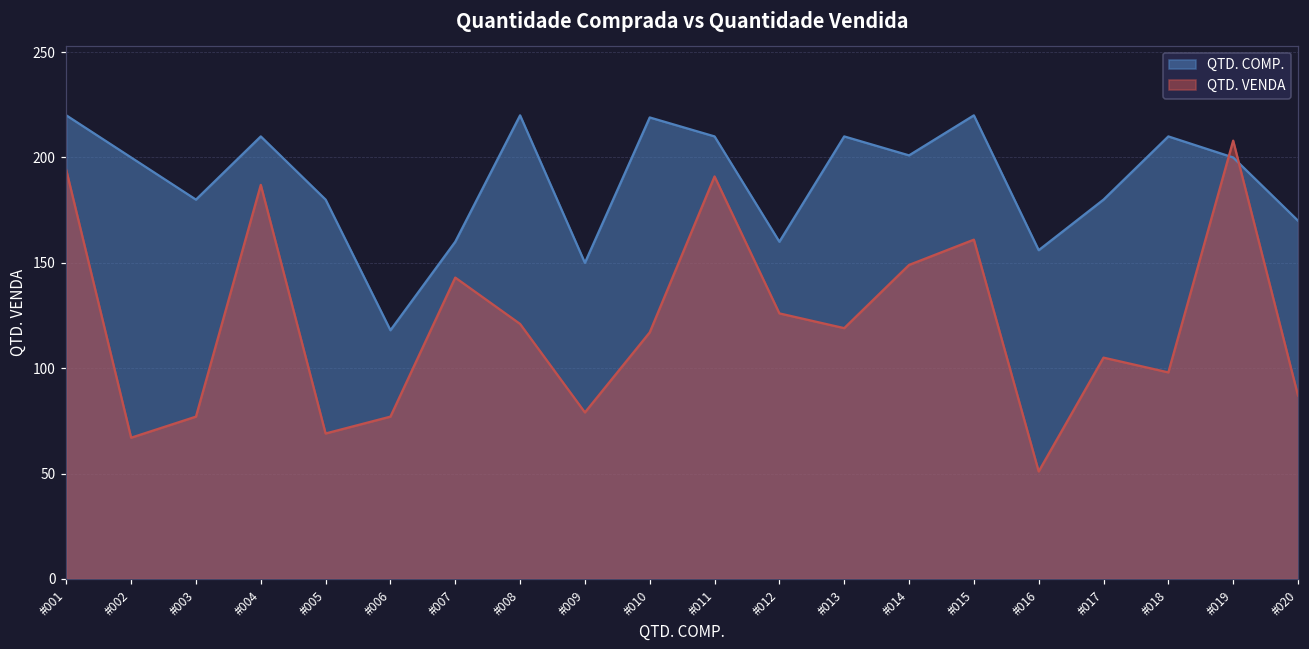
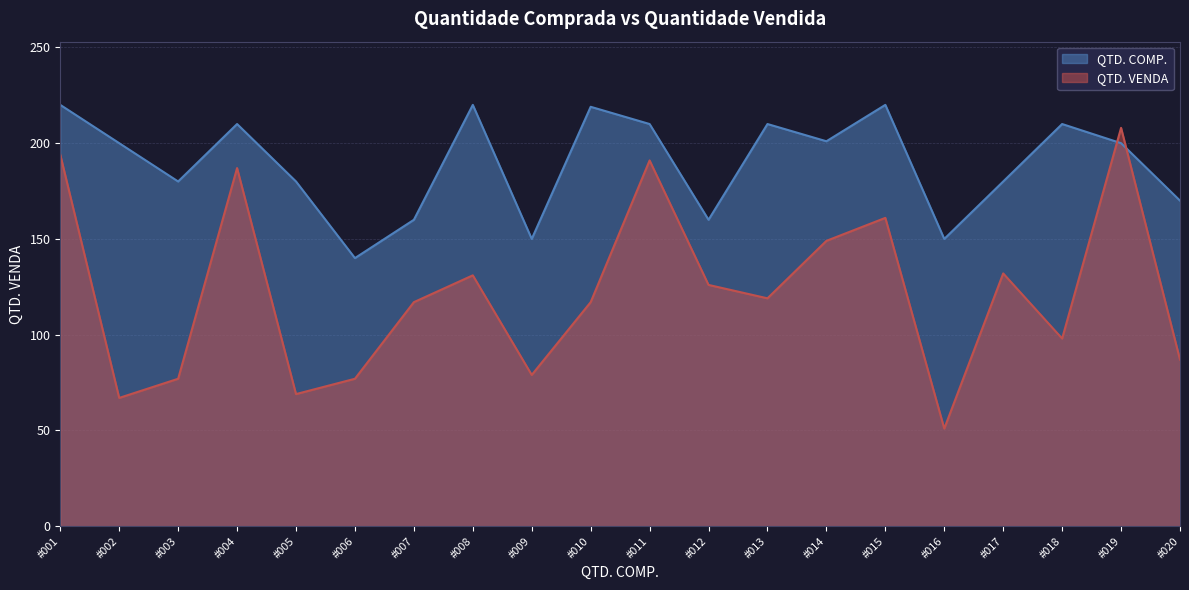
QTD. COMP., #006: 118 -> 140
QTD. VENDA, #007: 143 -> 117
QTD. VENDA, #008: 121 -> 131
QTD. COMP., #016: 156 -> 150
QTD. VENDA, #017: 105 -> 132
